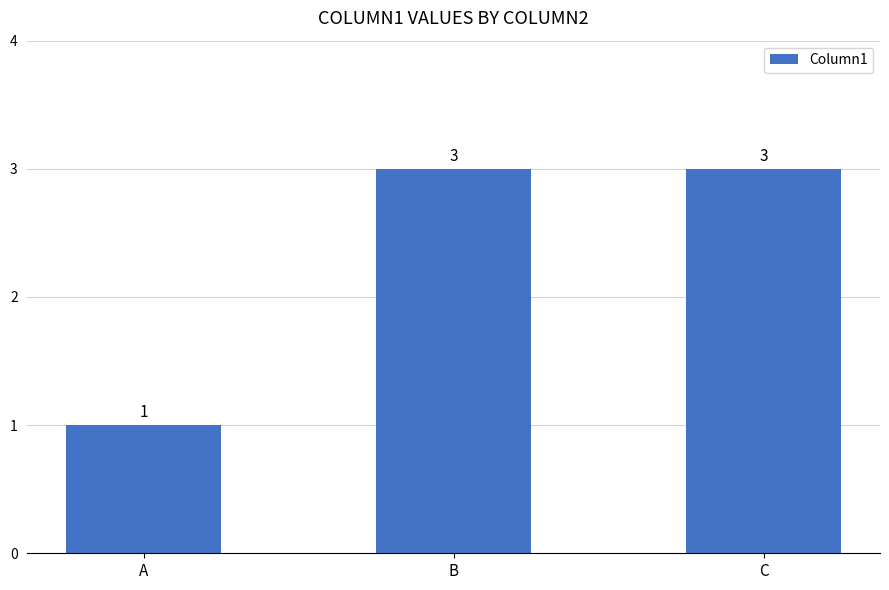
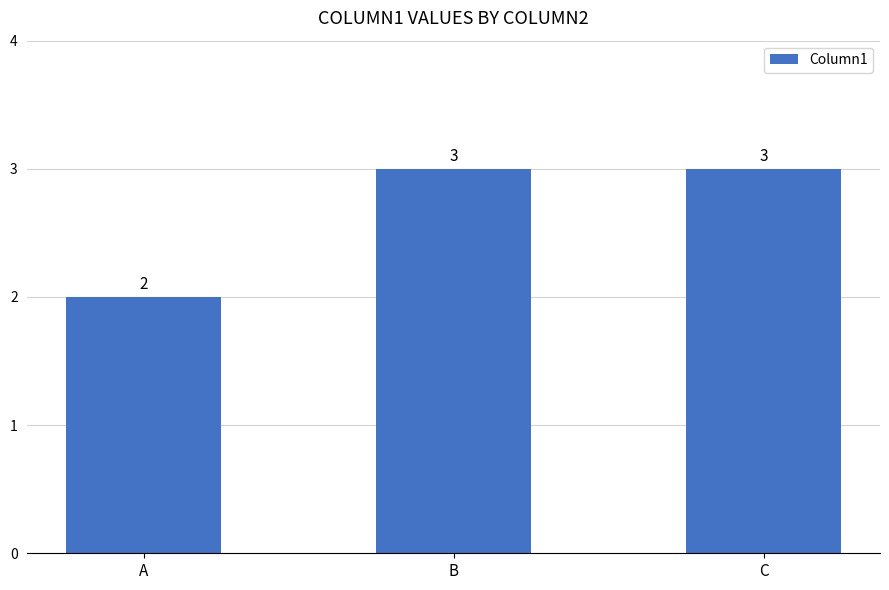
A: 1 -> 2
